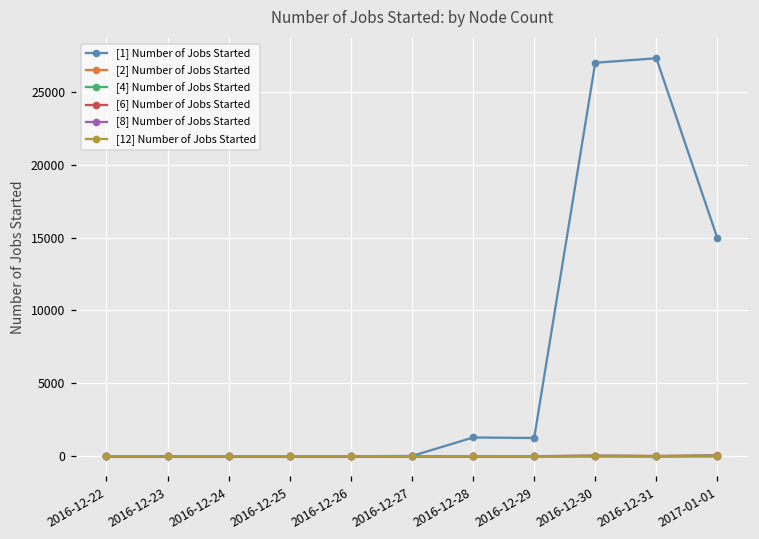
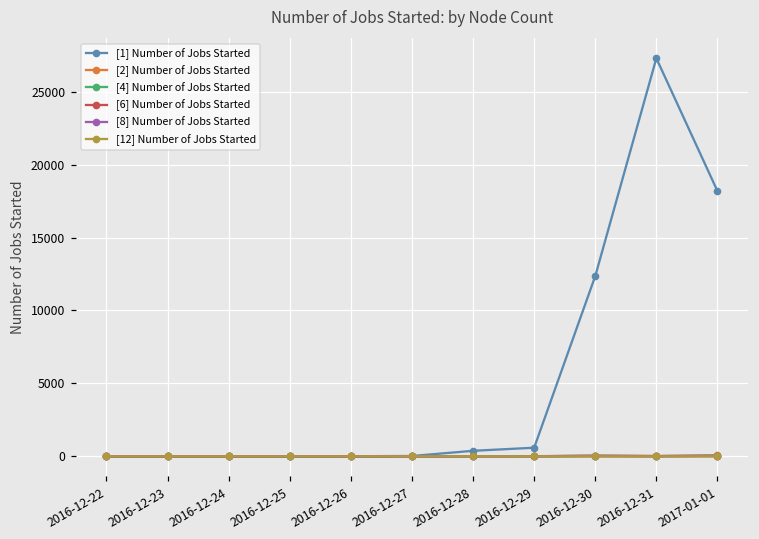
[1] Number of Jobs Started, 2016-12-28: 1300 -> 400
[1] Number of Jobs Started, 2016-12-29: 1300 -> 600
[1] Number of Jobs Started, 2016-12-30: 27000 -> 12400
[1] Number of Jobs Started, 2017-01-01: 14900 -> 18200
